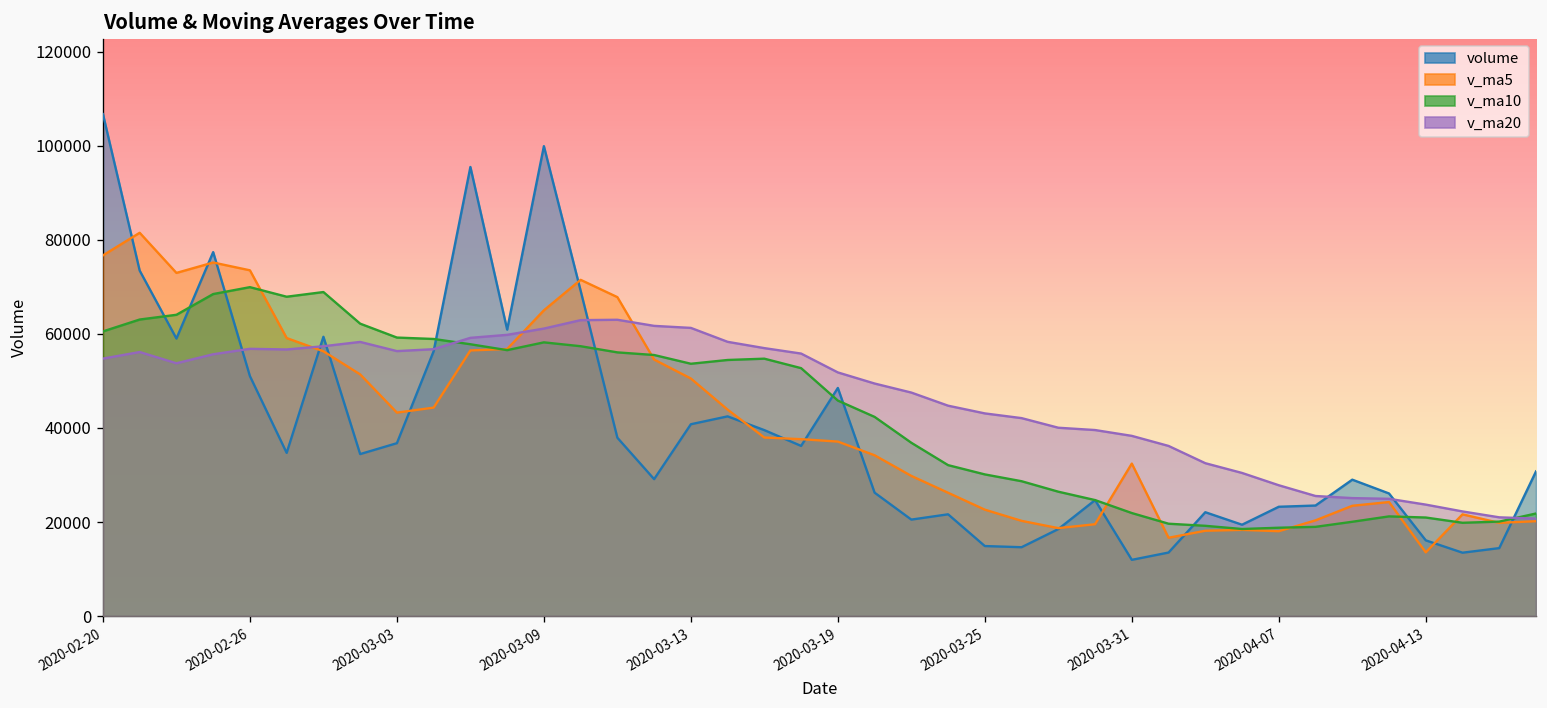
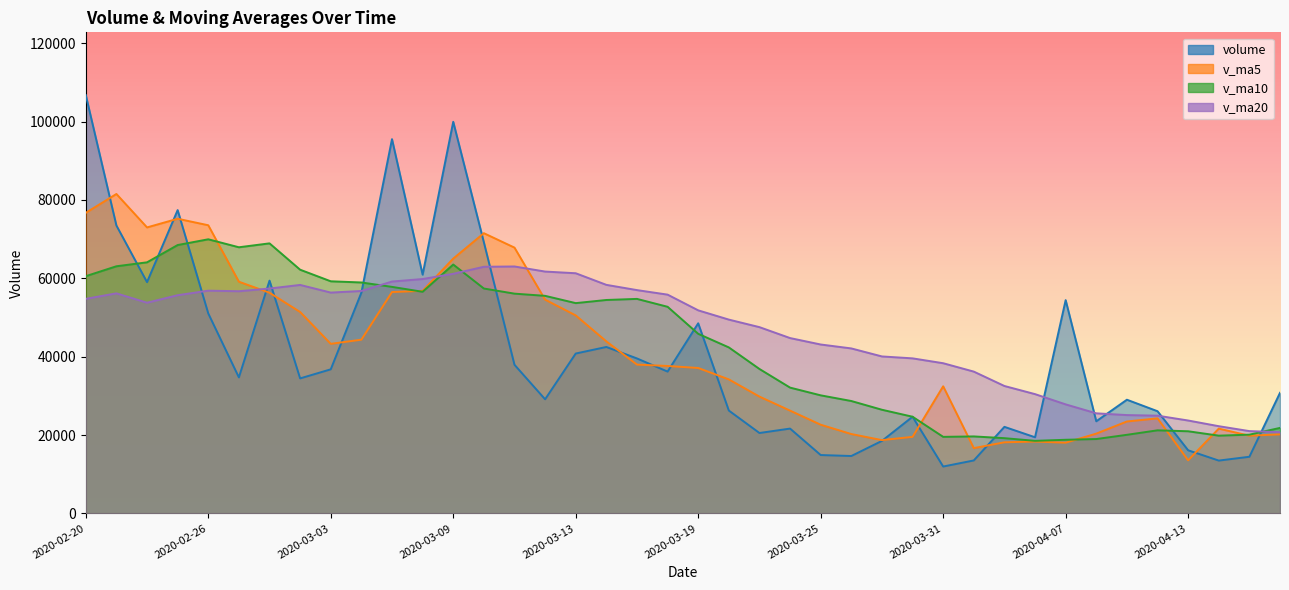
v_ma10, 2020-03-09: 58000 -> 64000
v_ma10, 2020-03-31: 22000 -> 20000
volume, 2020-04-07: 23000 -> 54000
